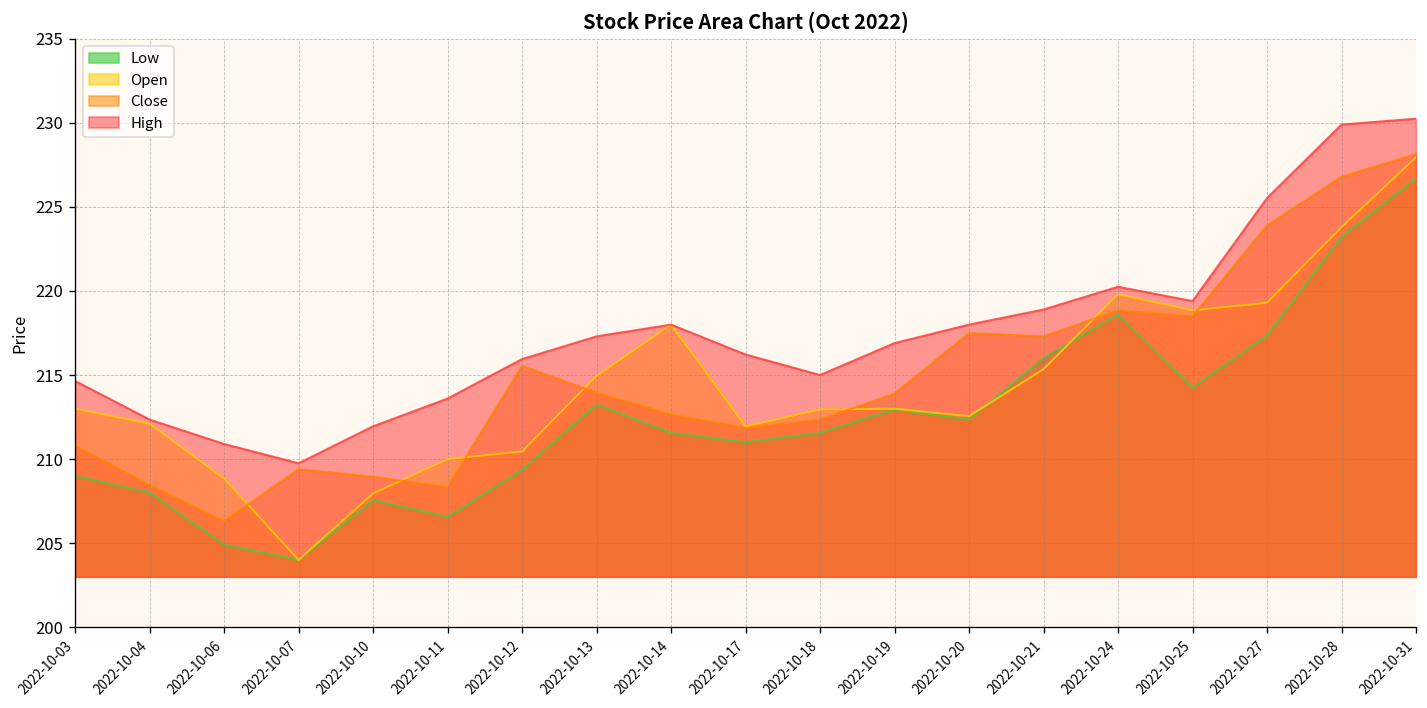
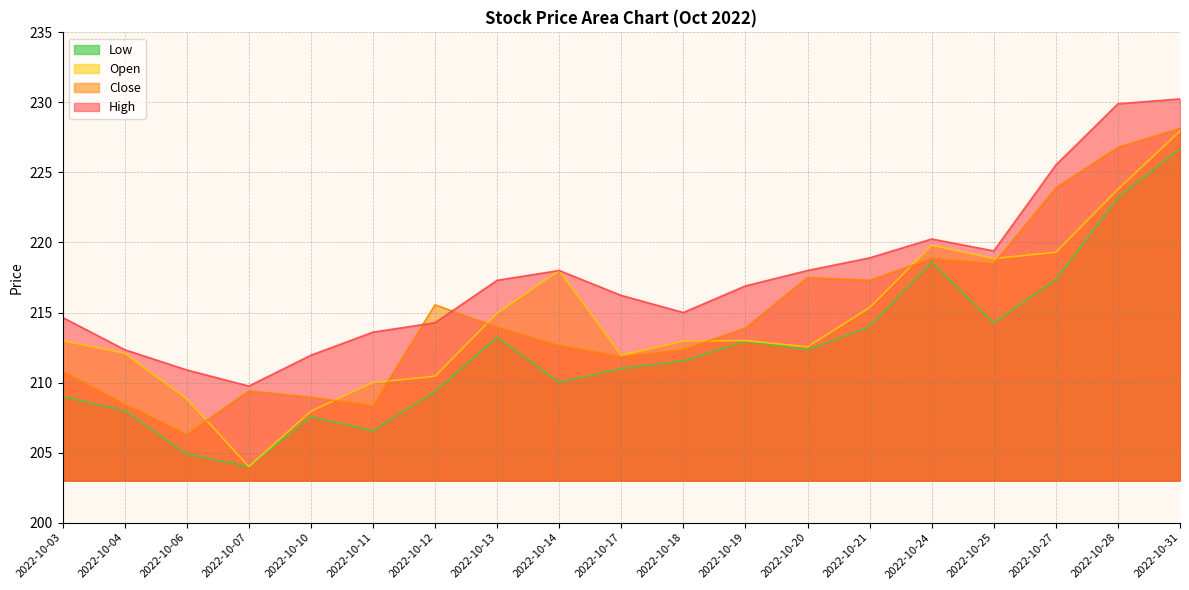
High, 2022-10-12: 216.0 -> 214.3
Low, 2022-10-14: 211.6 -> 210.0
Low, 2022-10-21: 216 -> 214
